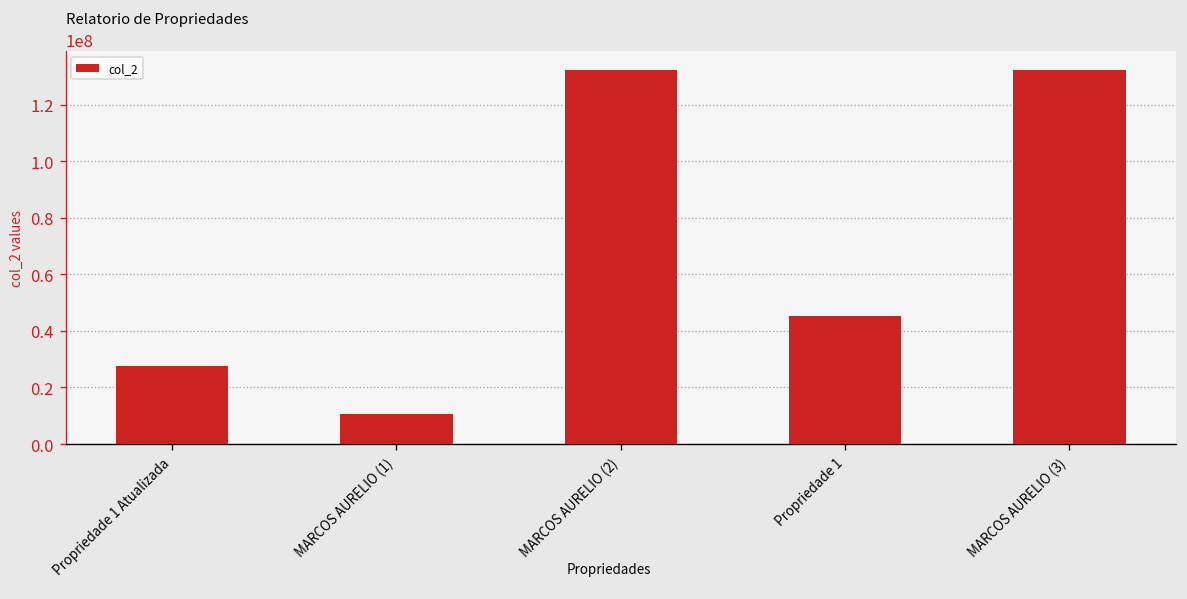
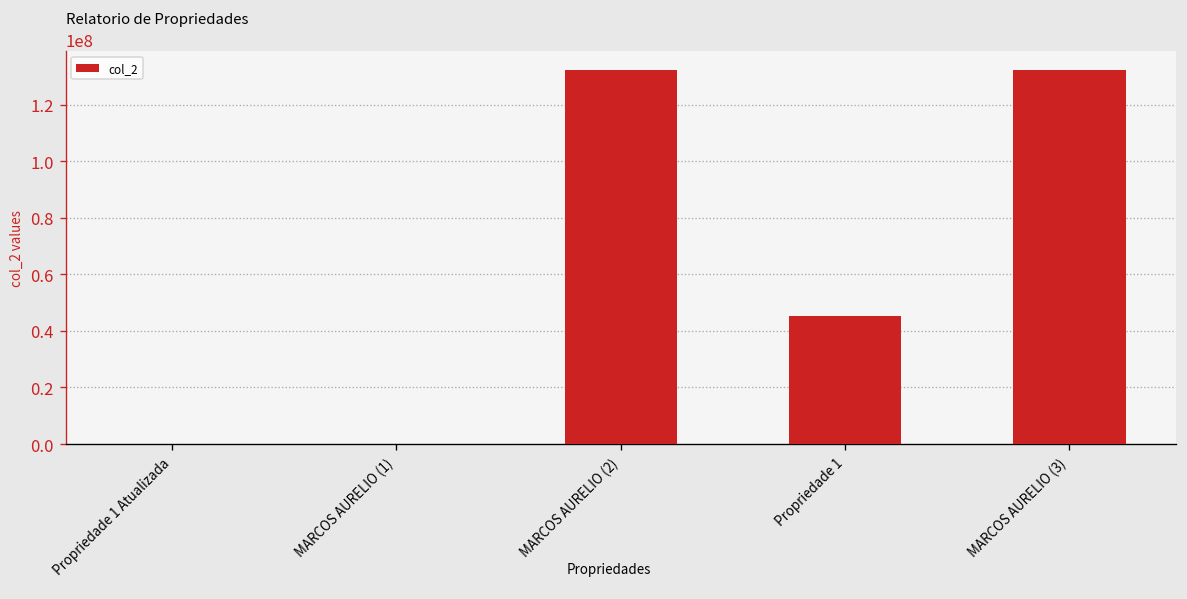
Propriedade 1 Atualizada: 27000000 -> 0
MARCOS AURELIO (1): 10000000 -> 0
